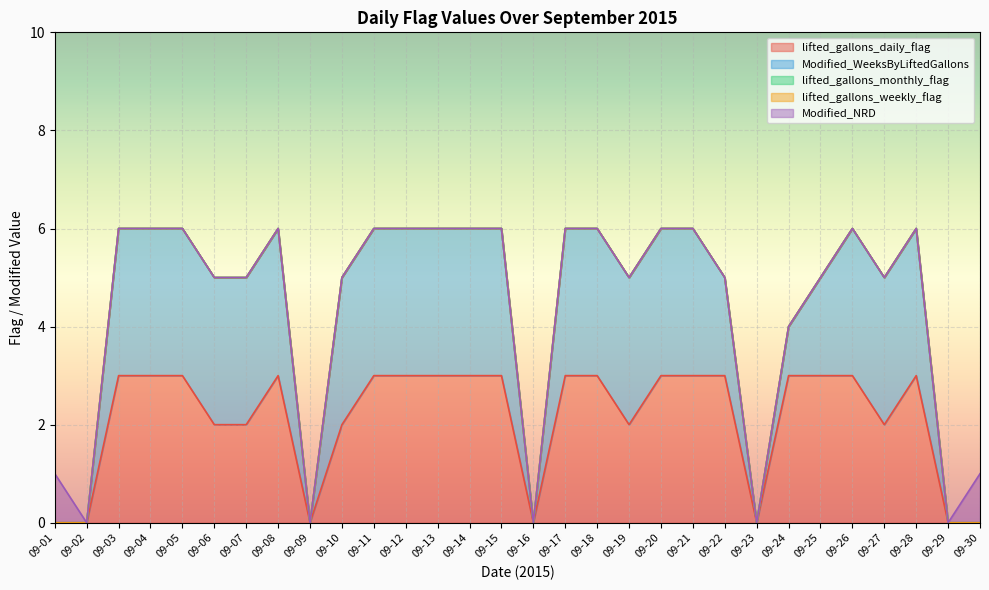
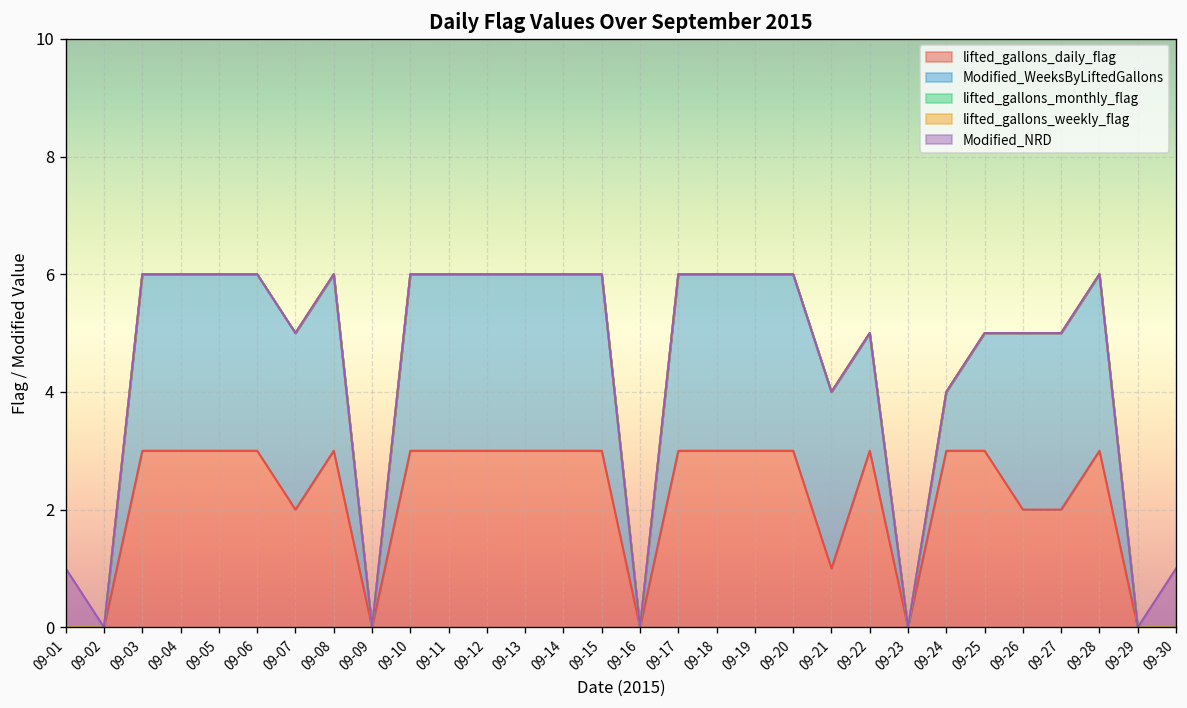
lifted_gallons_daily_flag, 09-06: 2 -> 3
lifted_gallons_daily_flag, 09-10: 2 -> 3
lifted_gallons_daily_flag, 09-19: 2 -> 3
lifted_gallons_daily_flag, 09-21: 3 -> 1
lifted_gallons_daily_flag, 09-26: 3 -> 2
